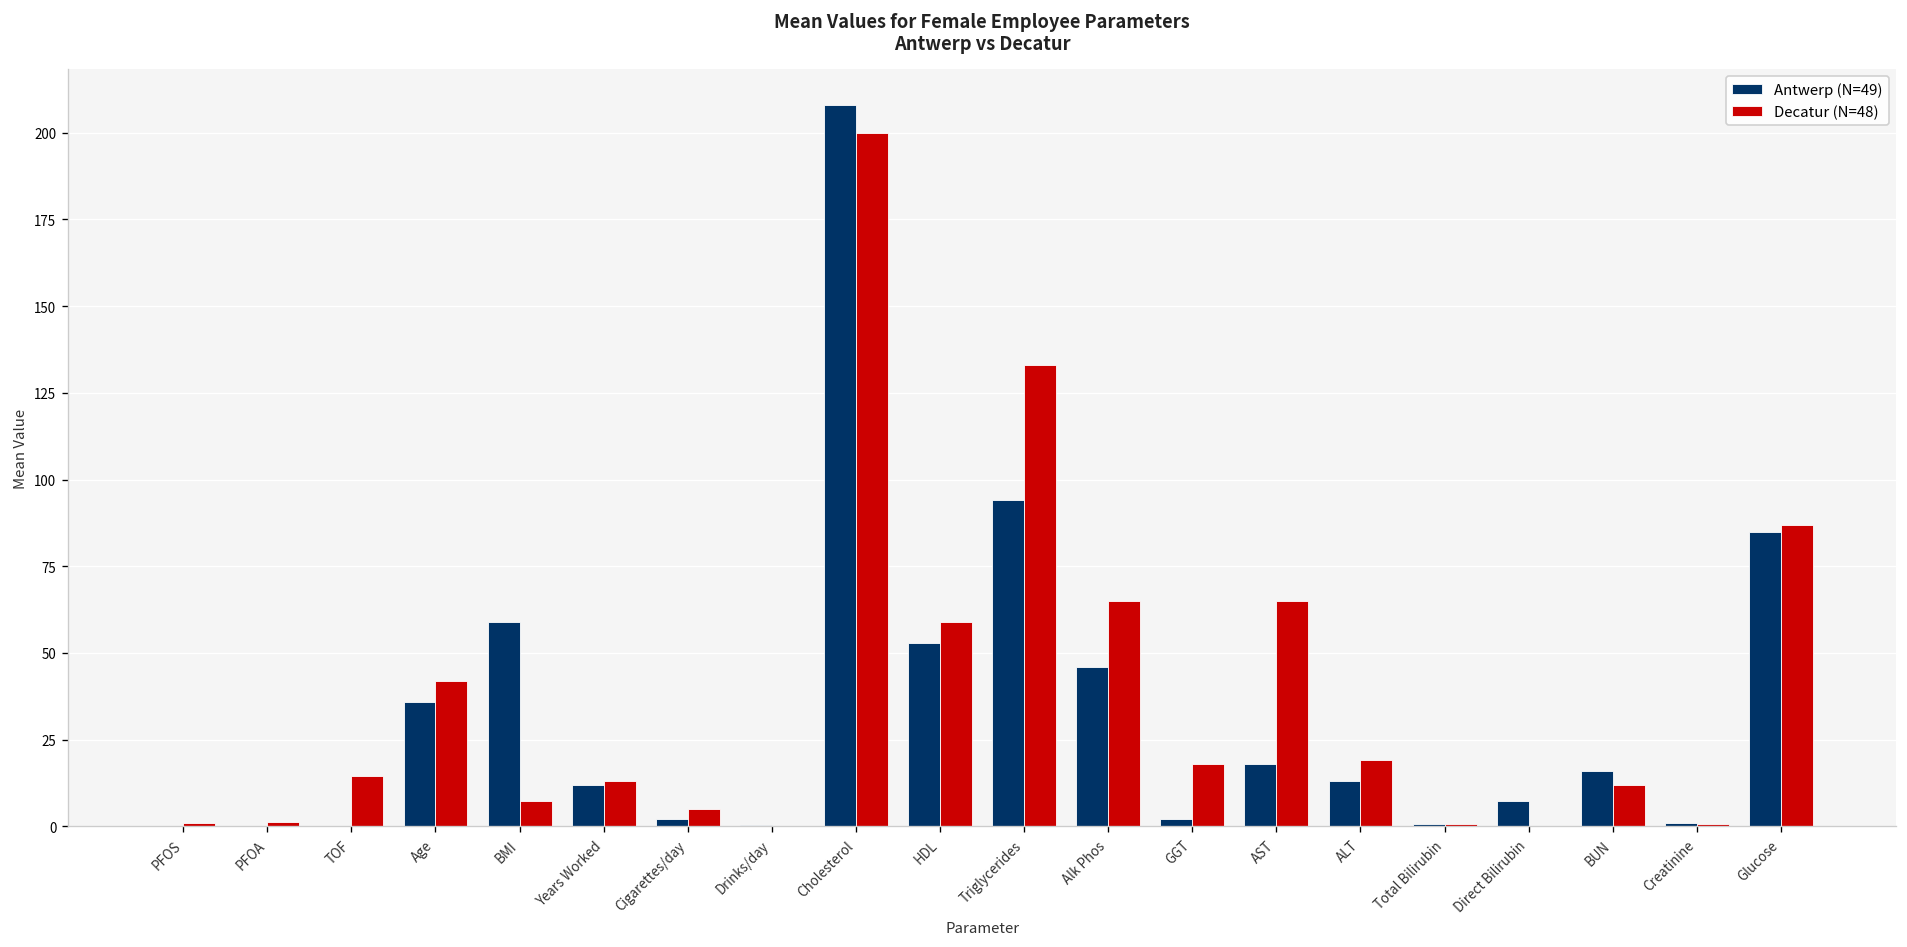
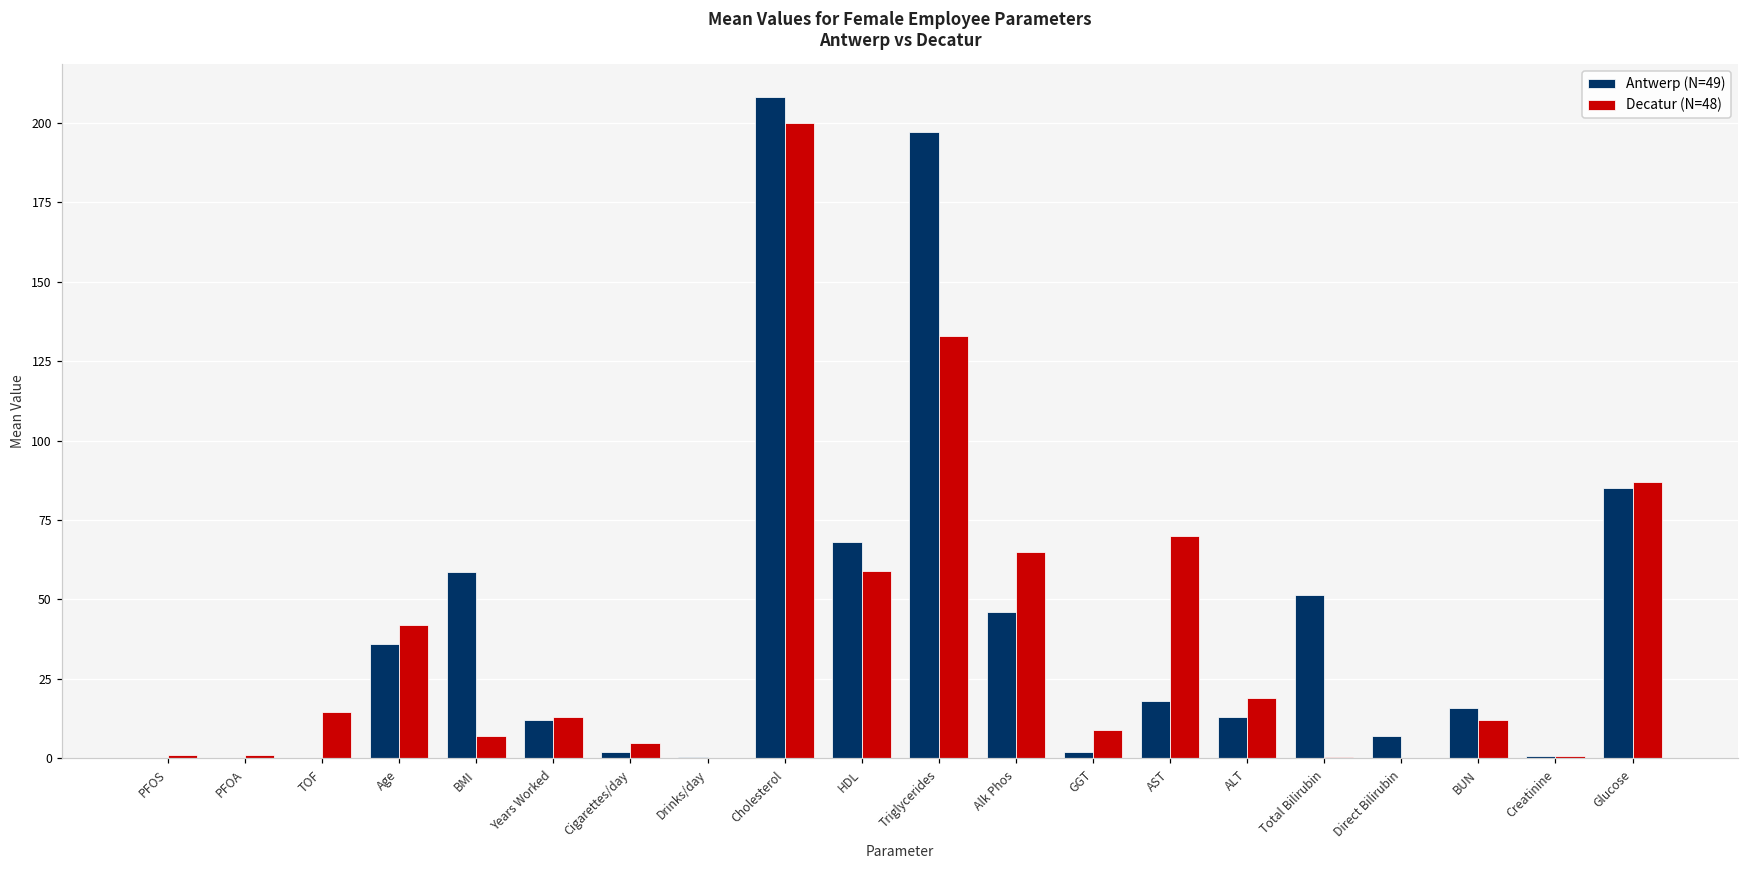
Antwerp (N=49), HDL: 53 -> 68
Antwerp (N=49), Triglycerides: 94 -> 197
Decatur (N=48), GGT: 18 -> 9
Decatur (N=48), AST: 65 -> 70
Antwerp (N=49), Total Bilirubin: 1 -> 51
